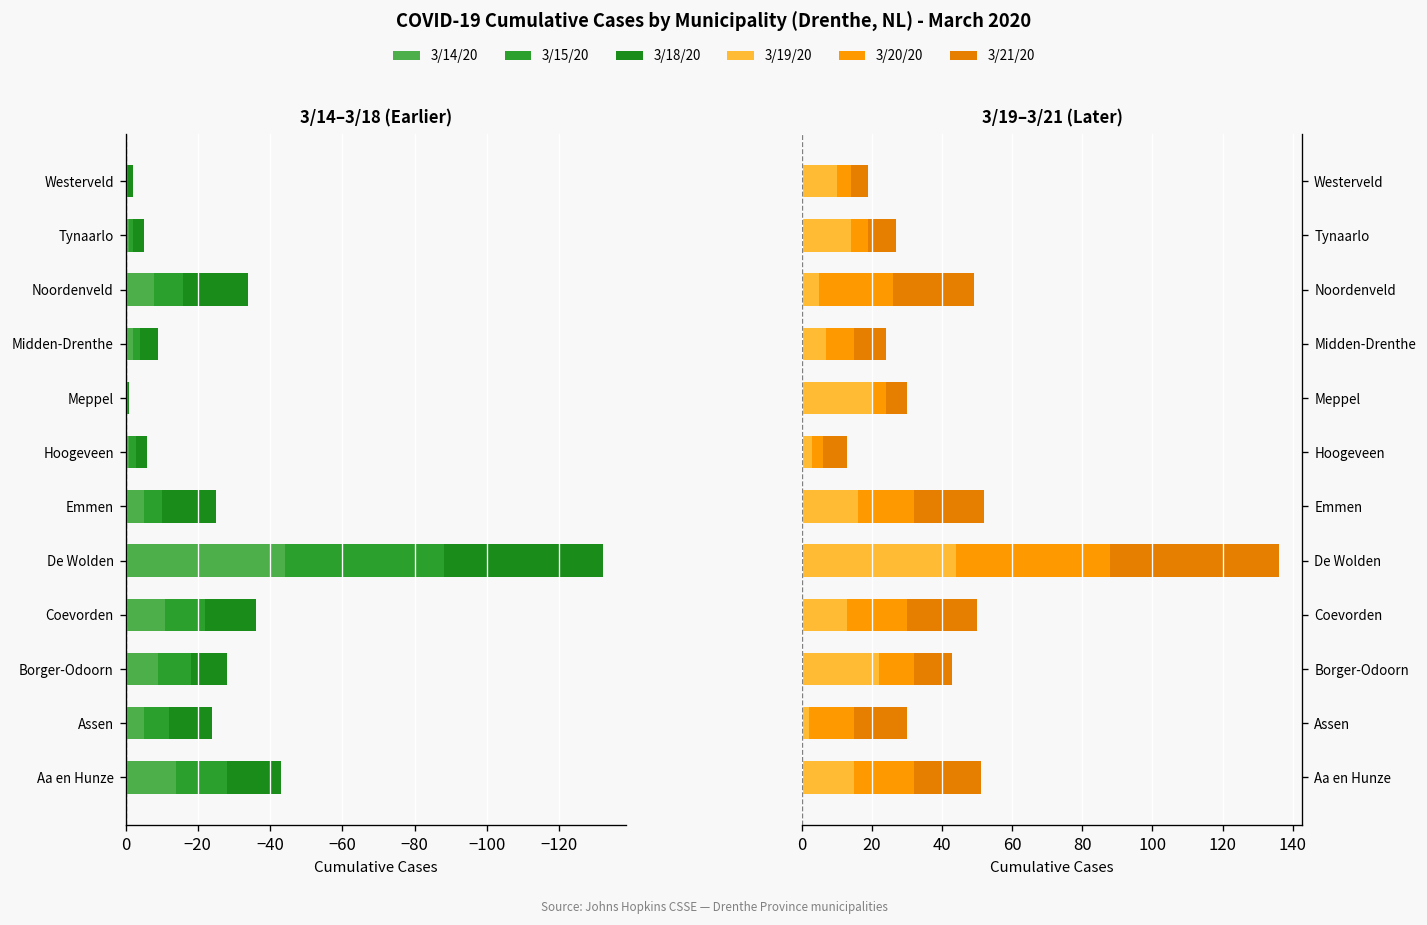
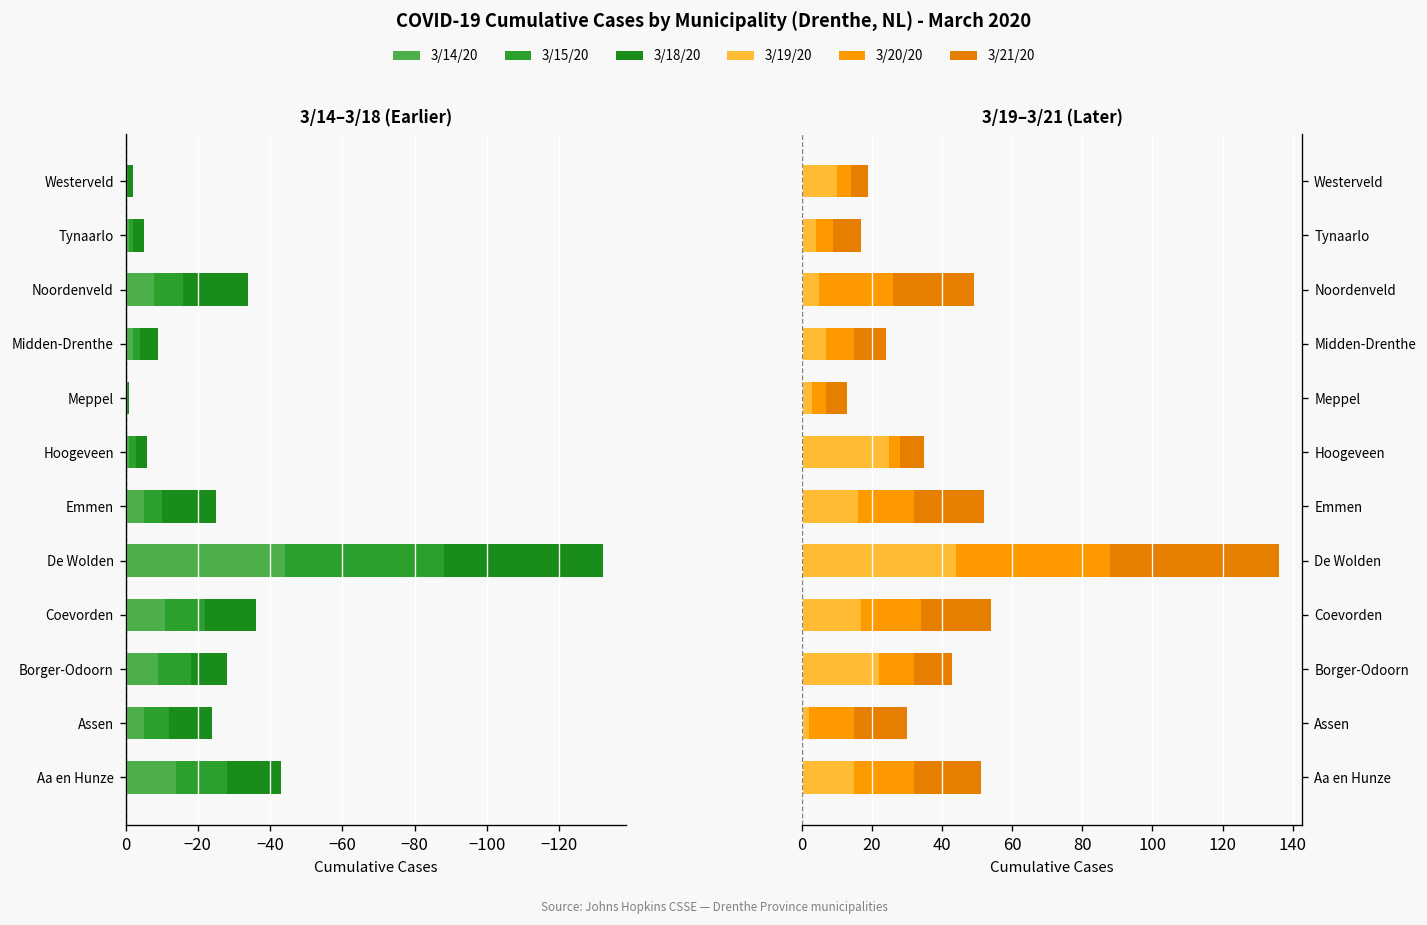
3/19–3/21 (Later), 3/19/20, Tynaarlo: 14 -> 4
3/19–3/21 (Later), 3/19/20, Meppel: 20 -> 3
3/19–3/21 (Later), 3/19/20, Hoogeveen: 3 -> 25
3/19–3/21 (Later), 3/19/20, Coevorden: 13 -> 17
